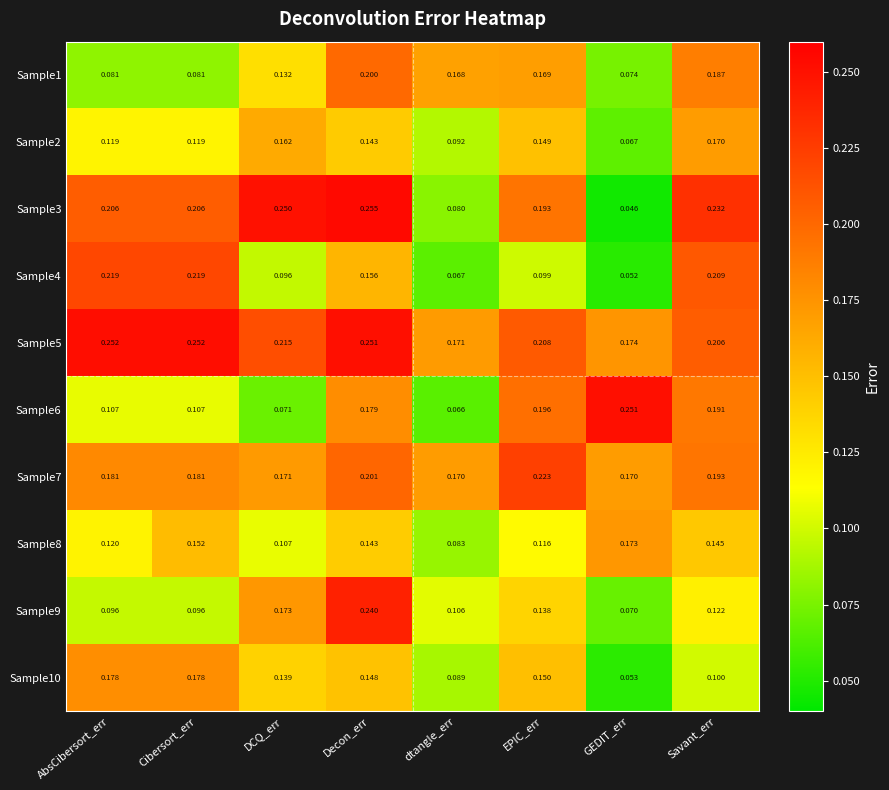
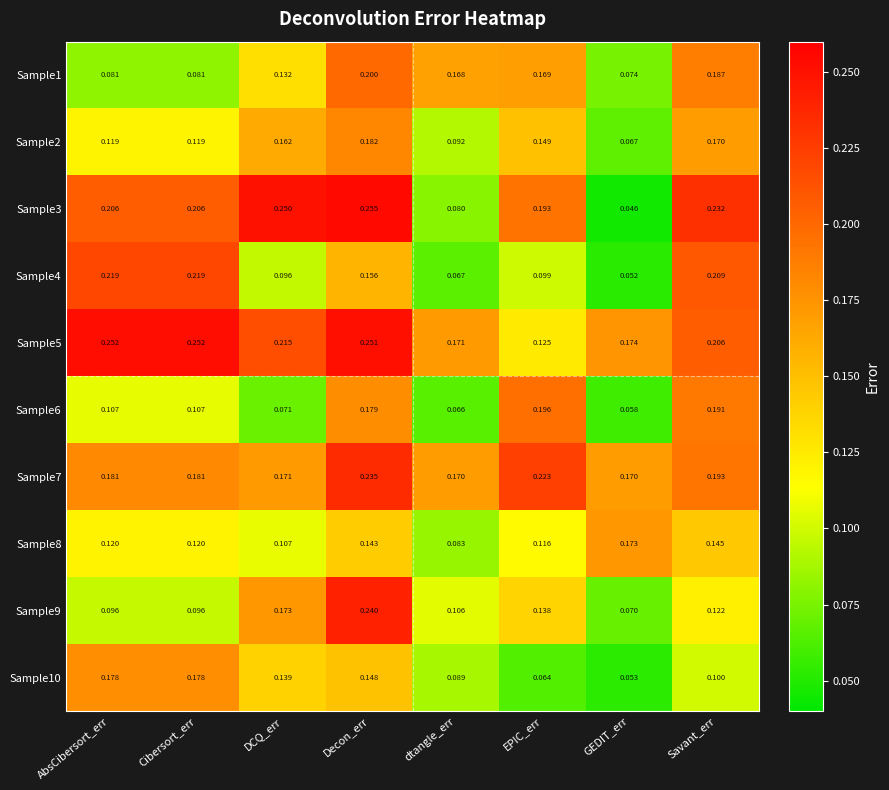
Sample2, Decon_err: 0.143 -> 0.182
Sample5, EPIC_err: 0.208 -> 0.125
Sample6, GEDIT_err: 0.251 -> 0.058
Sample7, Decon_err: 0.201 -> 0.235
Sample8, Cibersort_err: 0.152 -> 0.120
Sample10, EPIC_err: 0.150 -> 0.064
